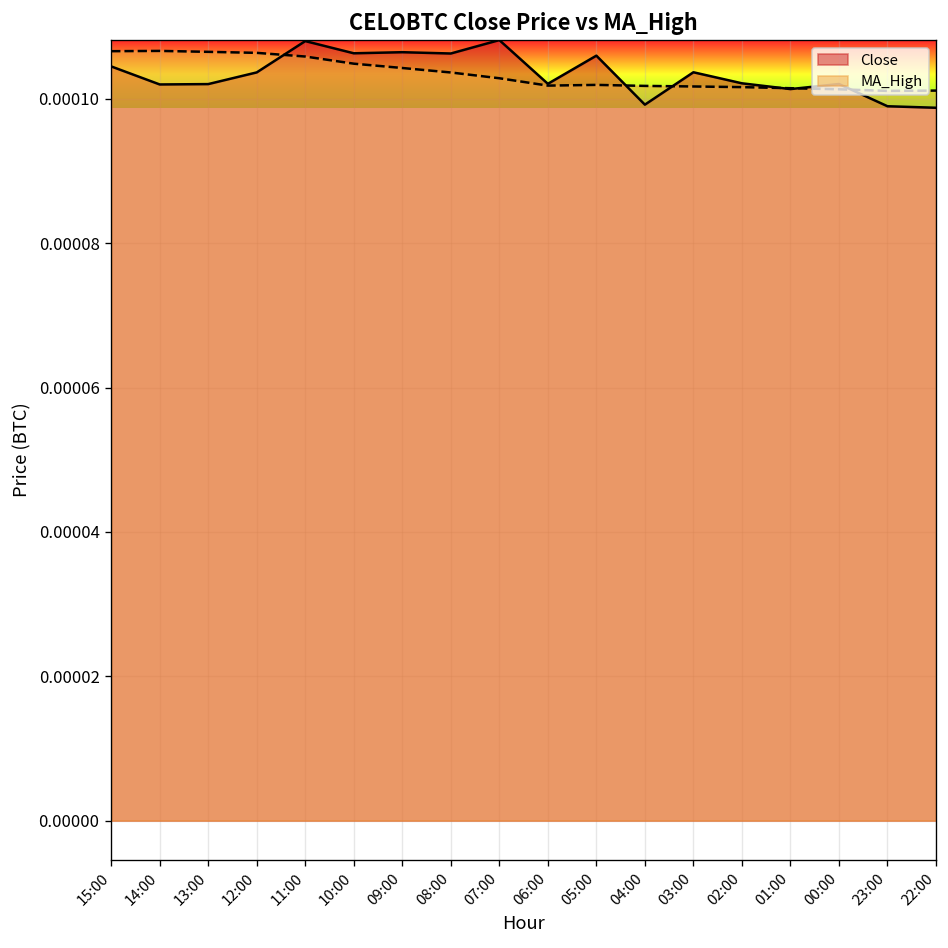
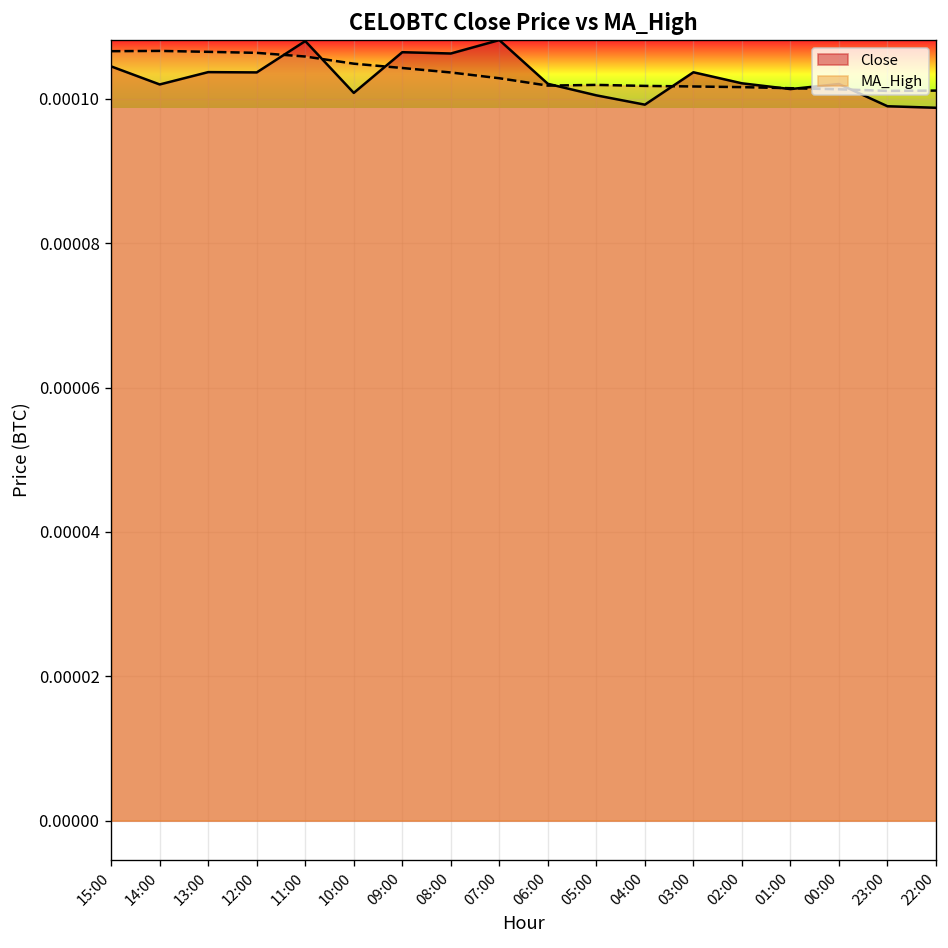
Close, 13:00: 0.000102 -> 0.000104
Close, 10:00: 0.000106 -> 0.000101
Close, 05:00: 0.000106 -> 0.000101
